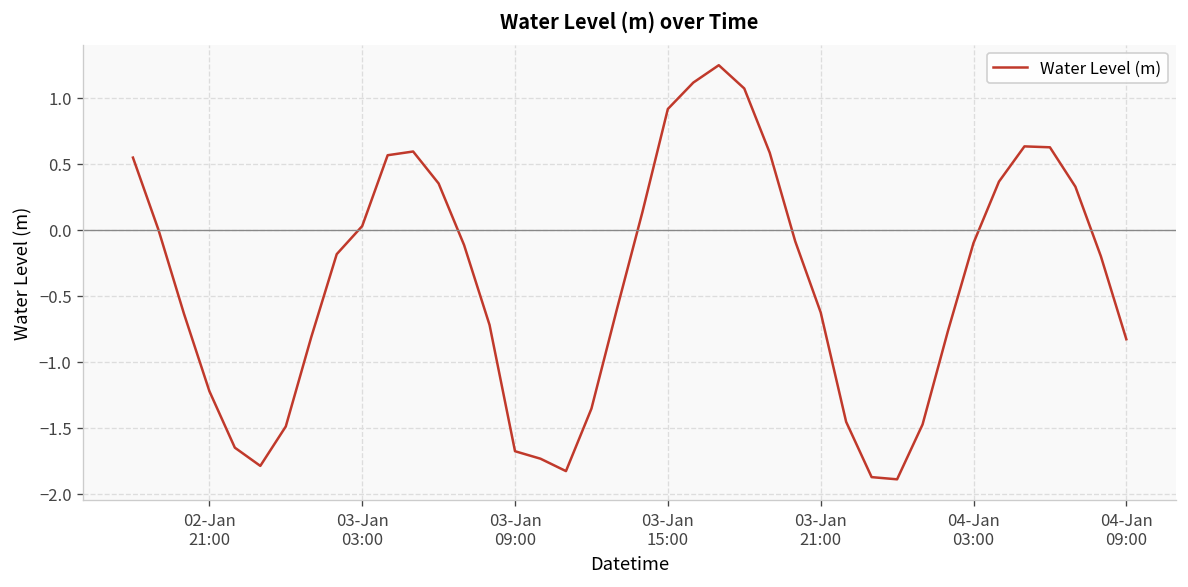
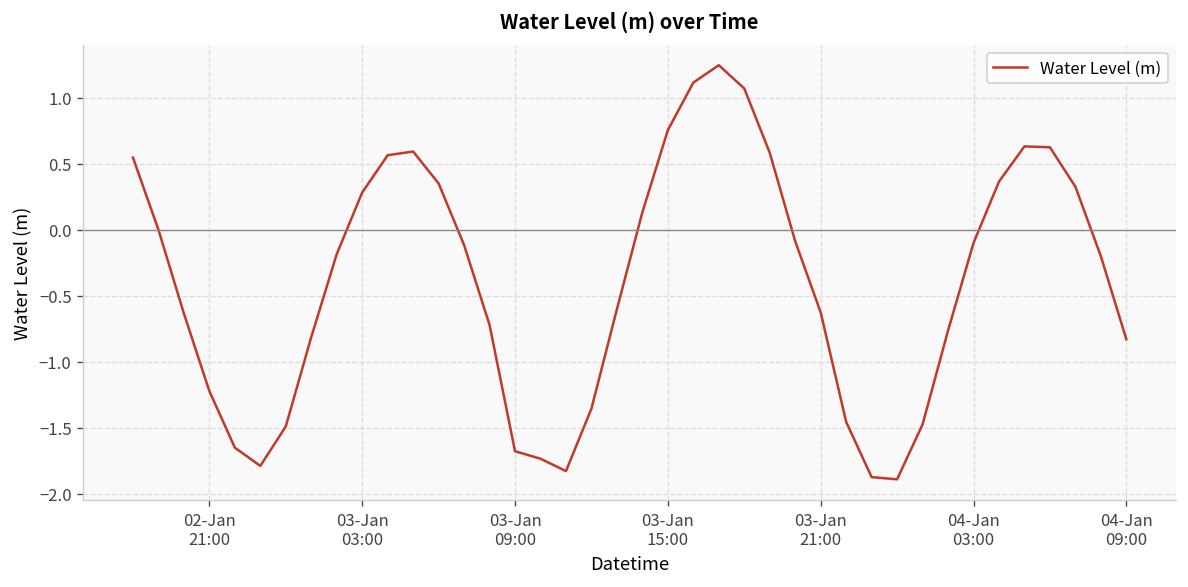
03-Jan 03:00: 0.03 -> 0.28
03-Jan 15:00: 0.92 -> 0.76
